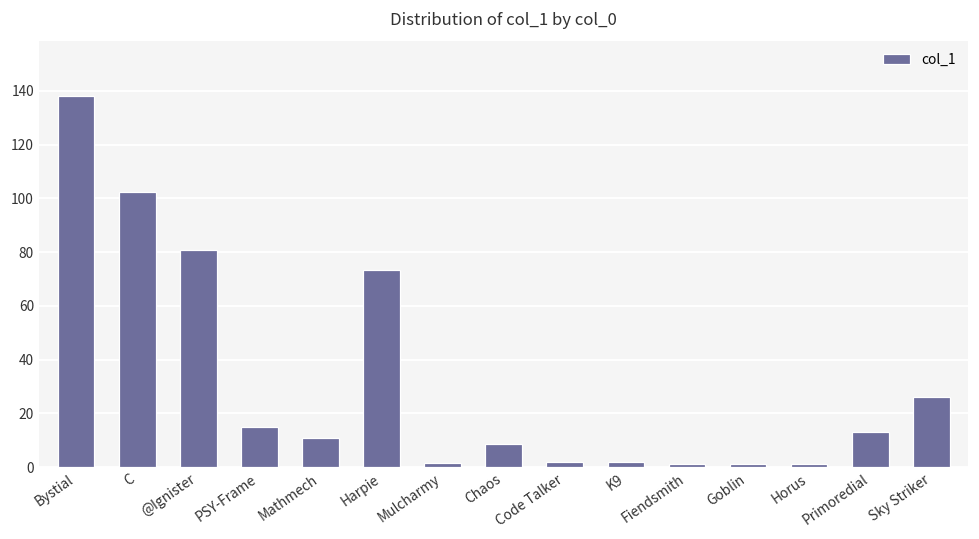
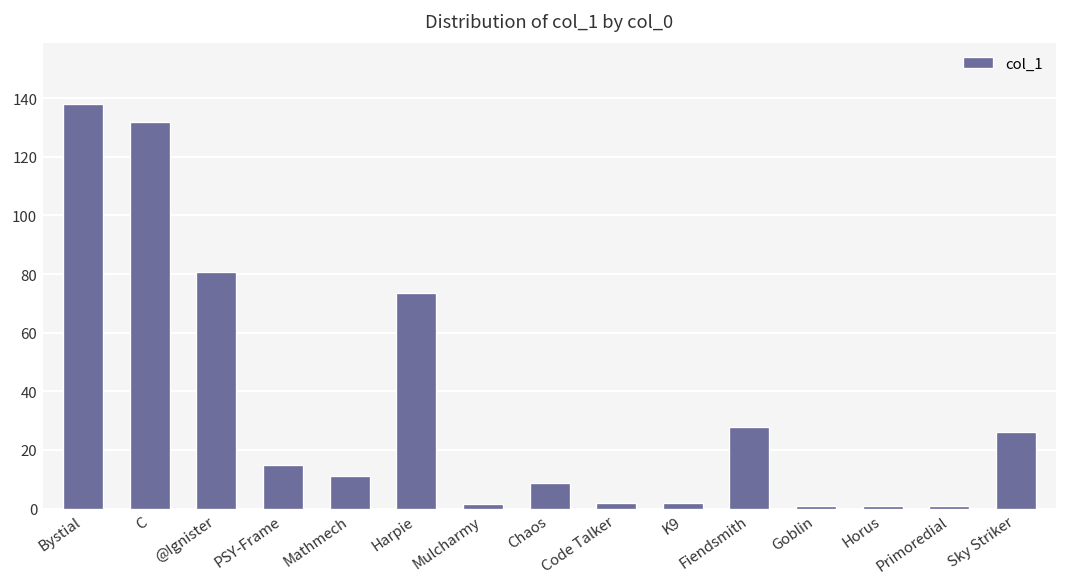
C: 102 -> 132
Fiendsmith: 1 -> 28
Primoredial: 13 -> 1
